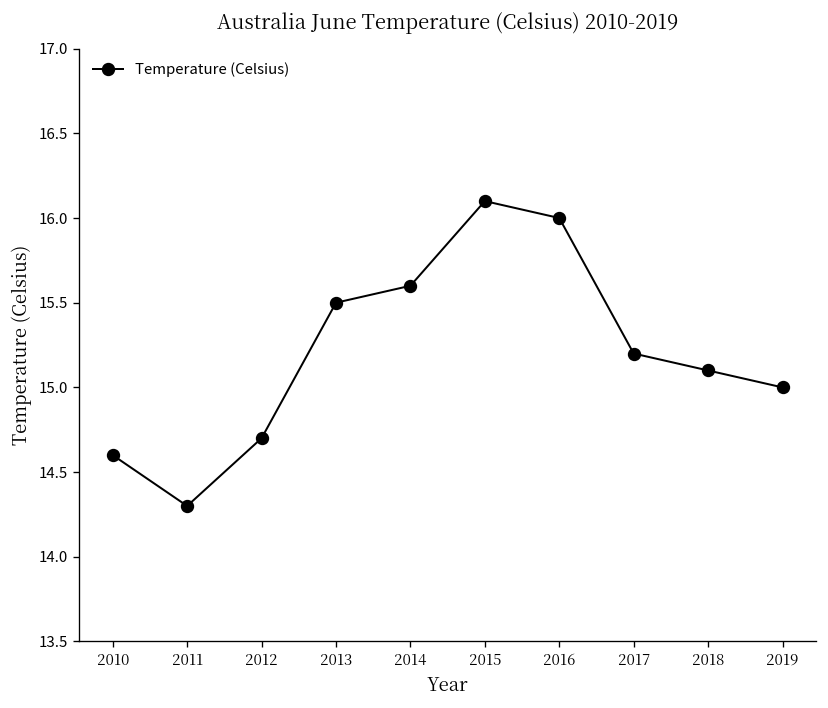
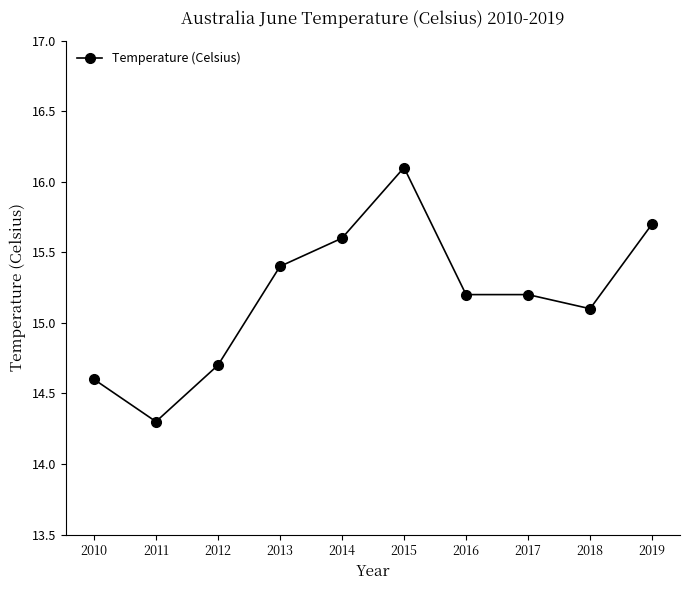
2013: 15.5 -> 15.4
2016: 16.0 -> 15.2
2019: 15.0 -> 15.7
